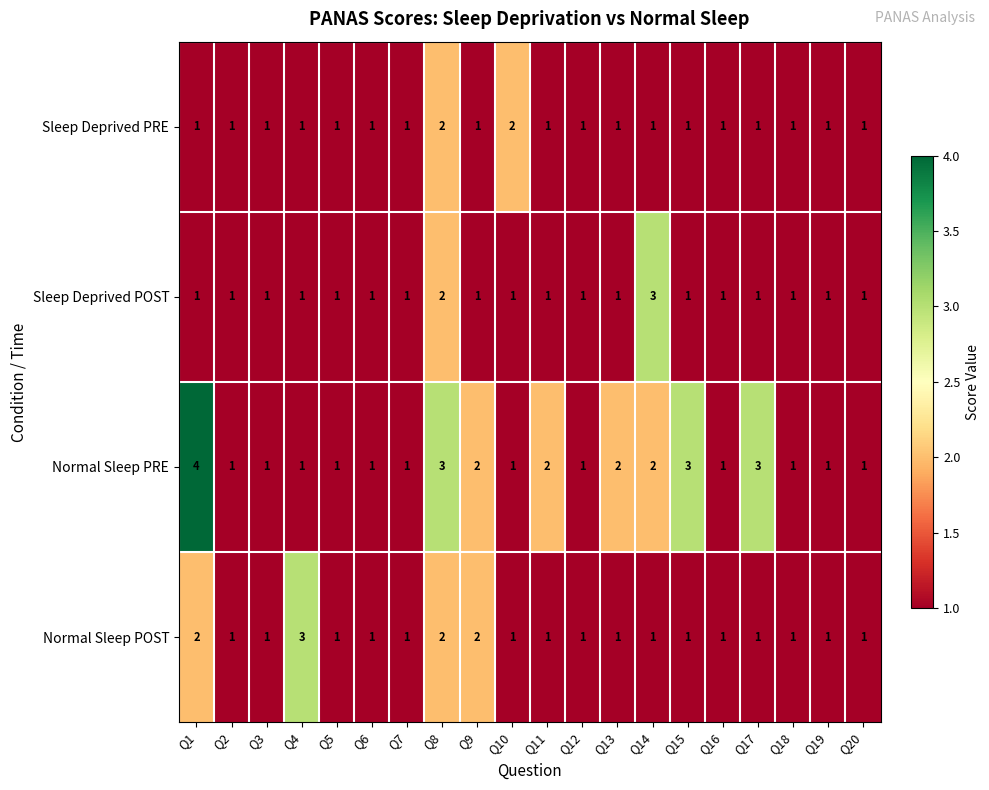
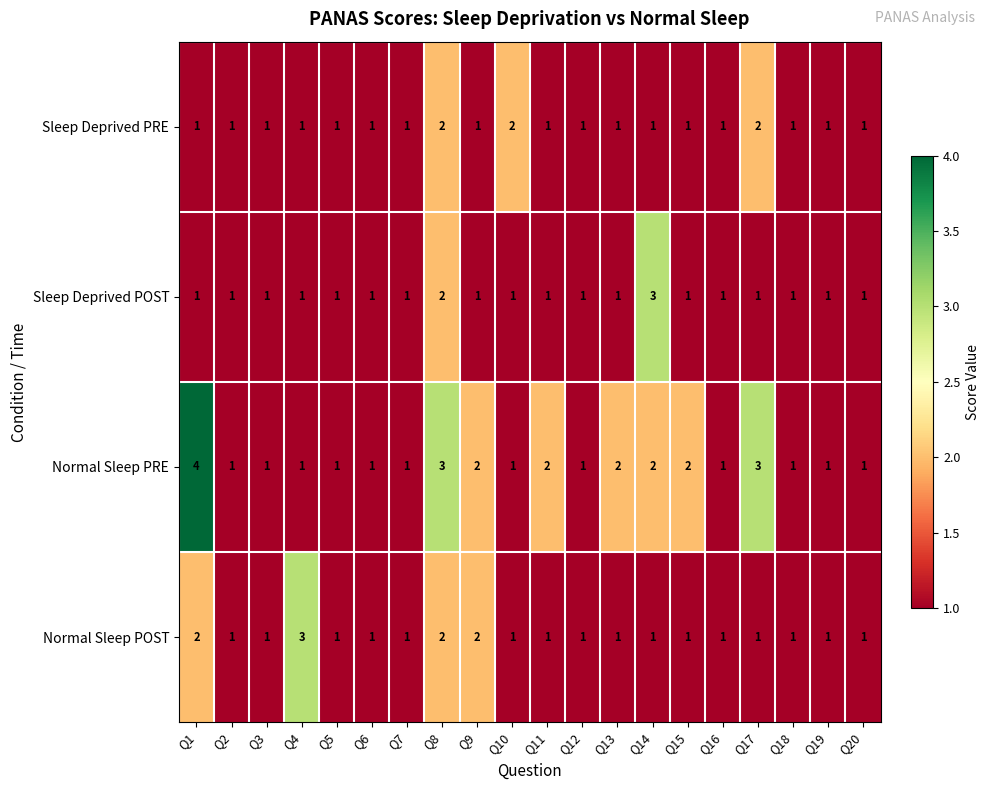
Sleep Deprived PRE, Q17: 1 -> 2
Normal Sleep PRE, Q15: 3 -> 2
